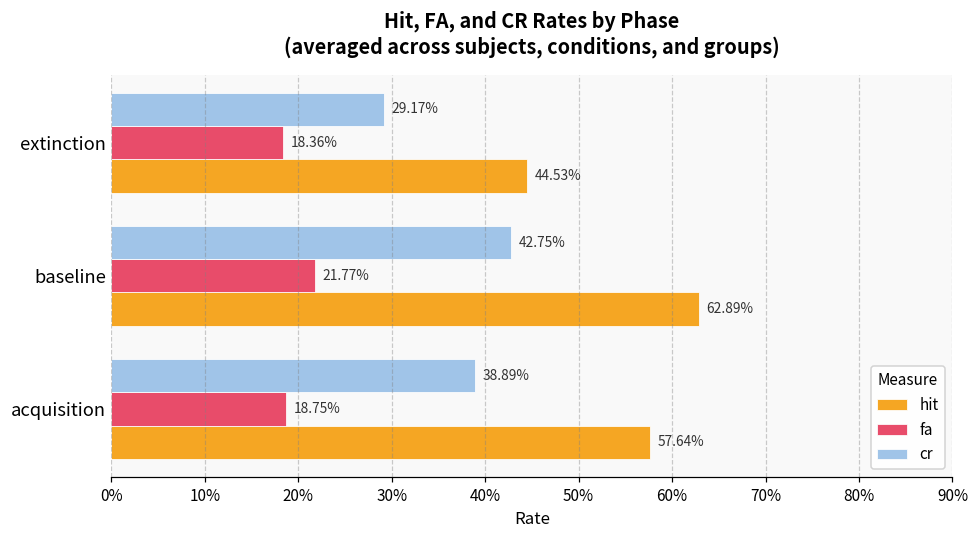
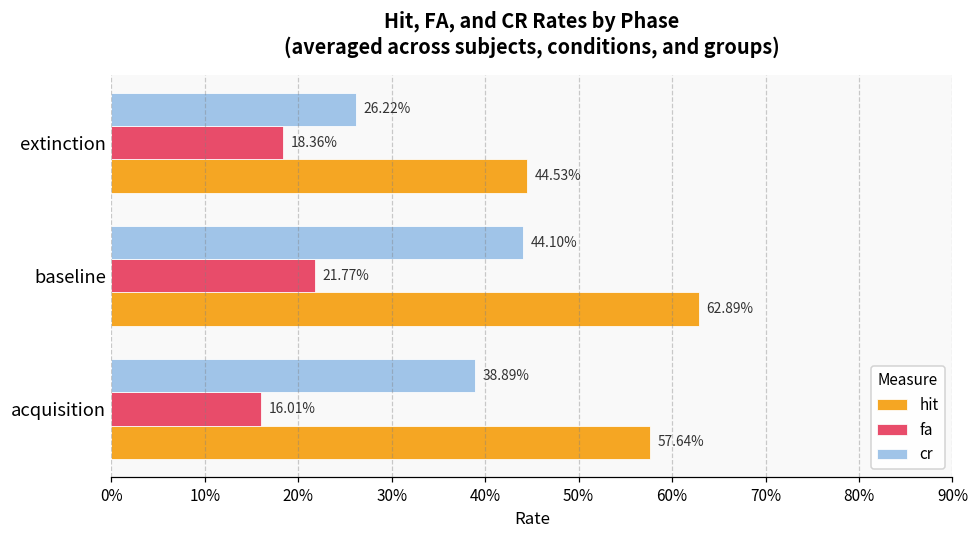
cr, extinction: 29.17% -> 26.22%
cr, baseline: 42.75% -> 44.10%
fa, acquisition: 18.75% -> 16.01%
